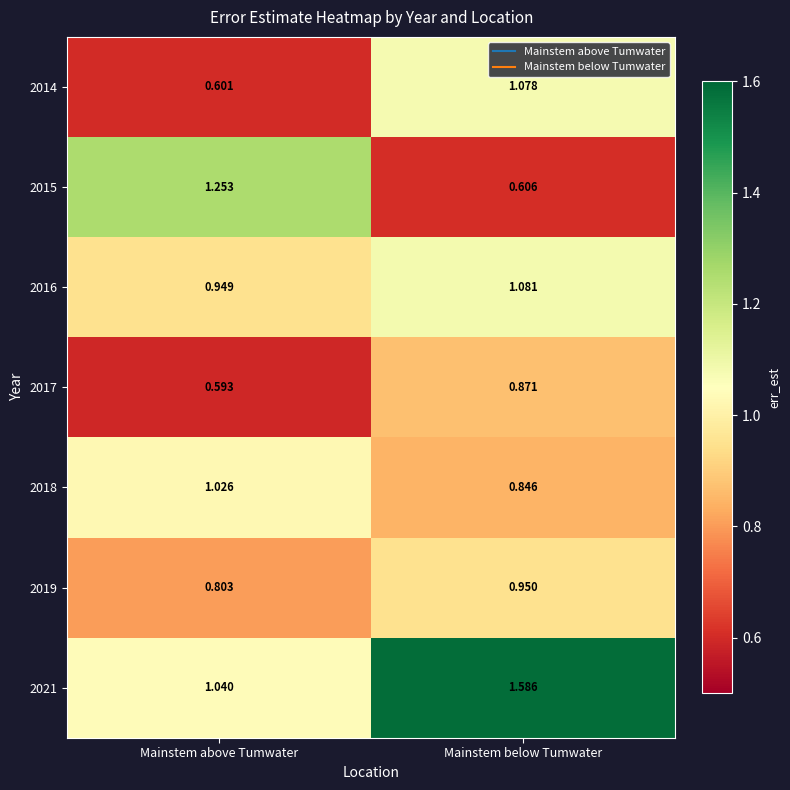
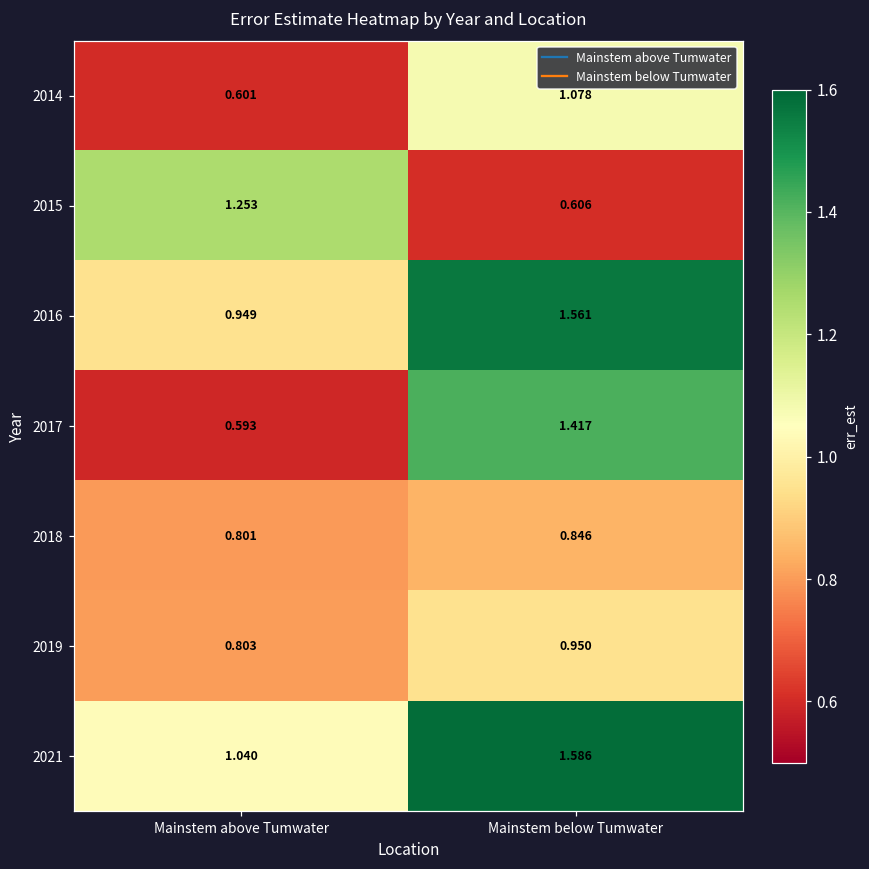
2016, Mainstem below Tumwater: 1.081 -> 1.561
2017, Mainstem below Tumwater: 0.871 -> 1.417
2018, Mainstem above Tumwater: 1.026 -> 0.801
